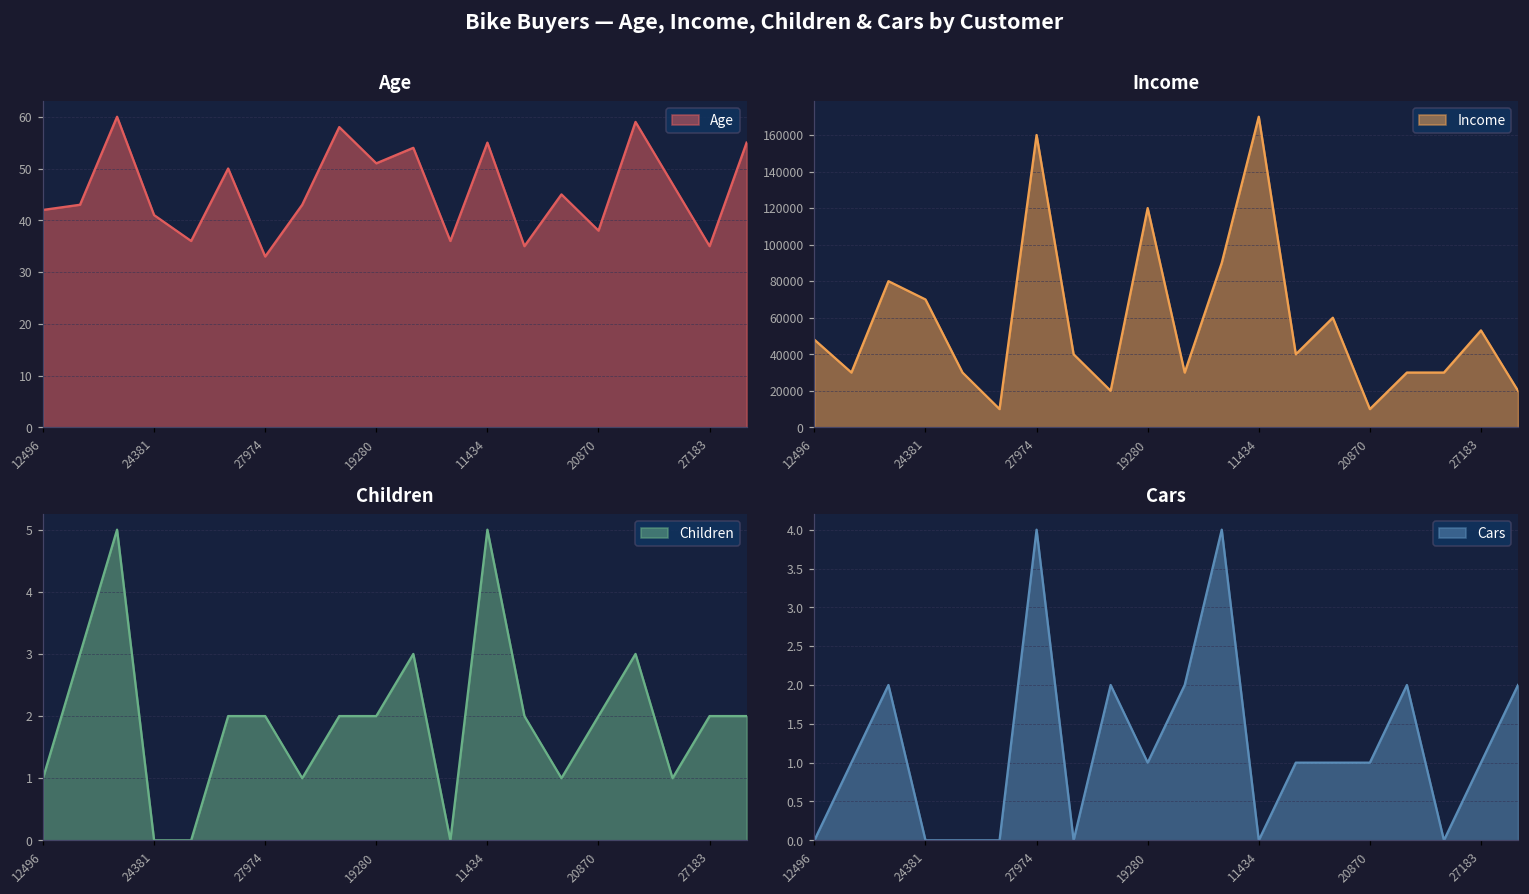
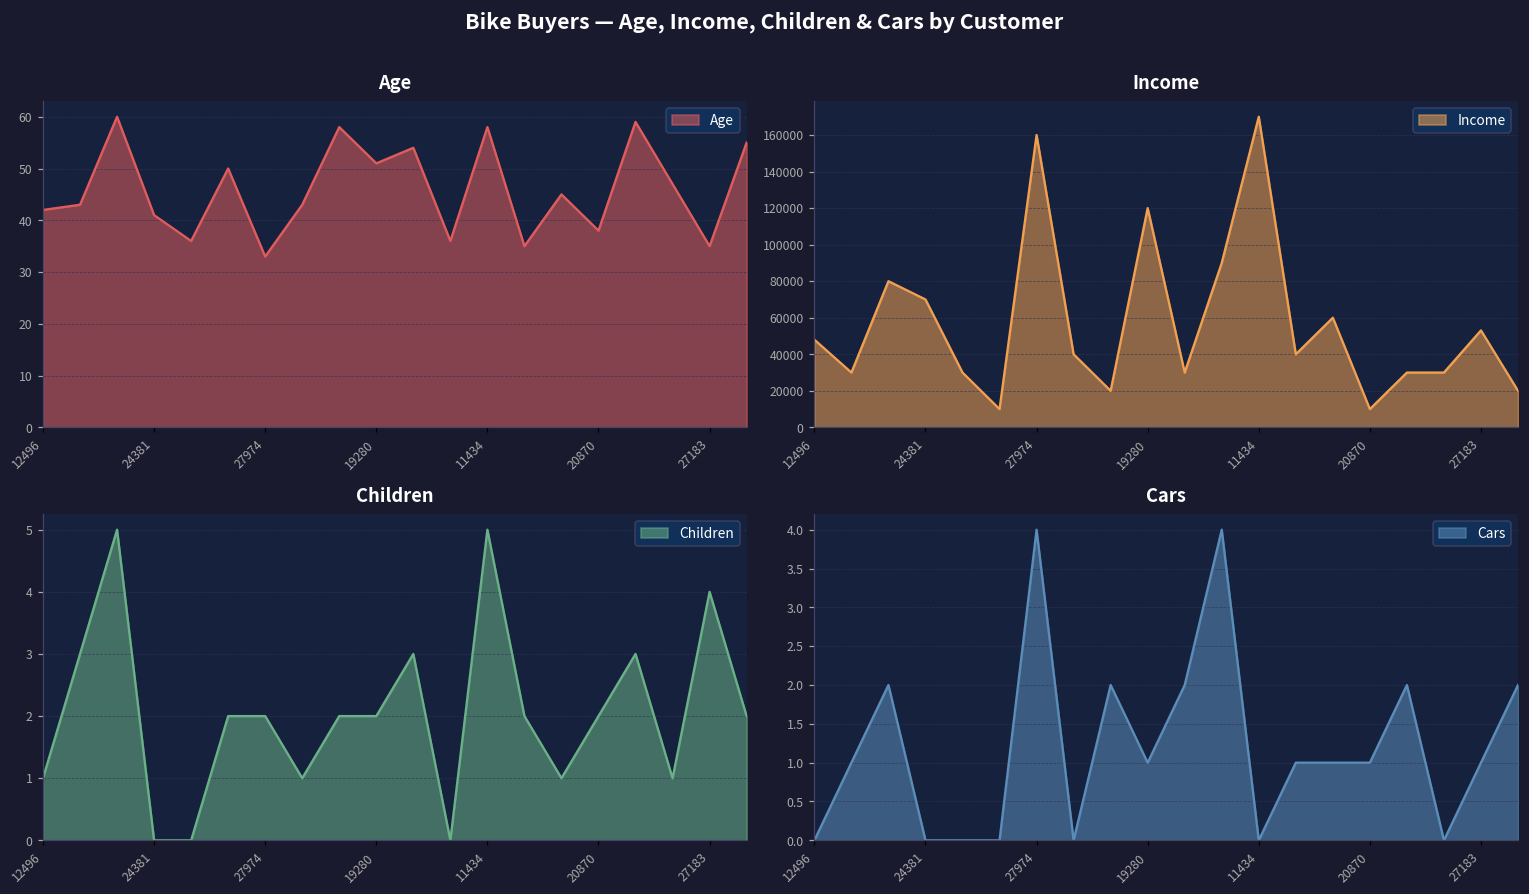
Age, 11434: 55 -> 58
Children, 27183: 2 -> 4
